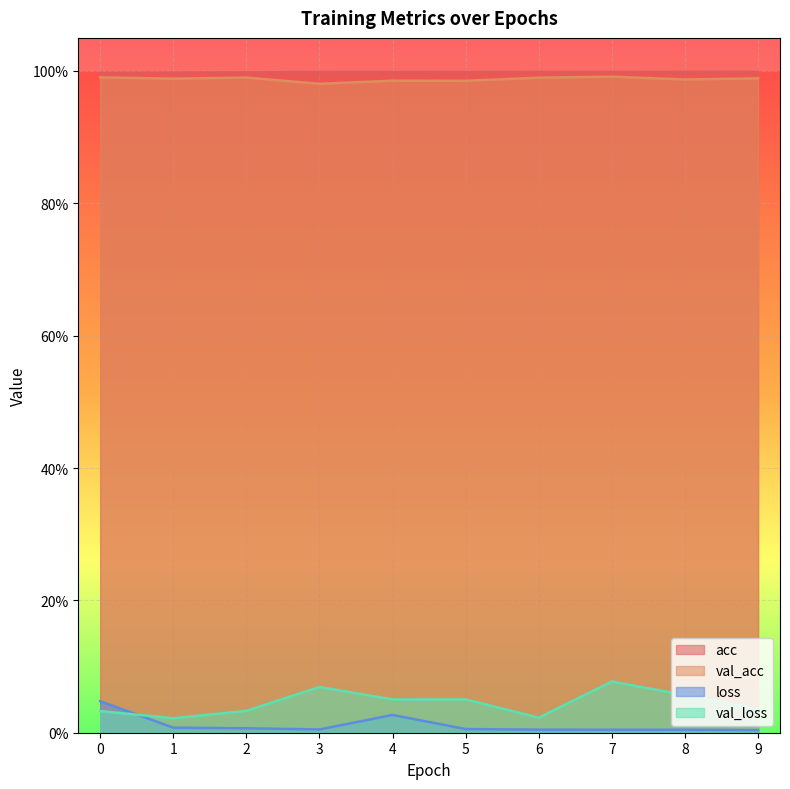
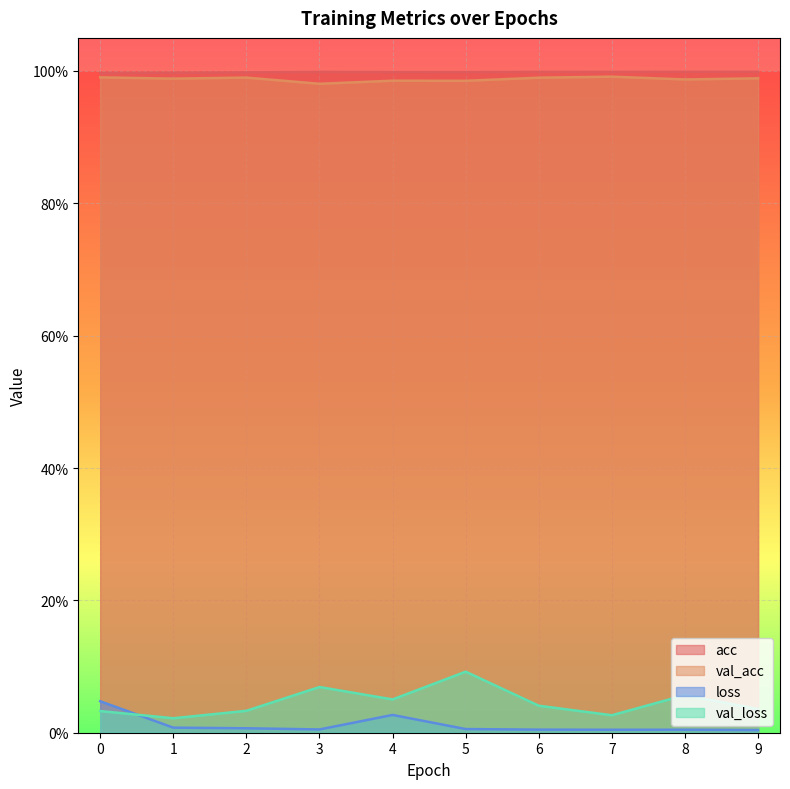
val_loss, 5: 5% -> 9%
val_loss, 6: 2% -> 4%
val_loss, 7: 8% -> 3%
